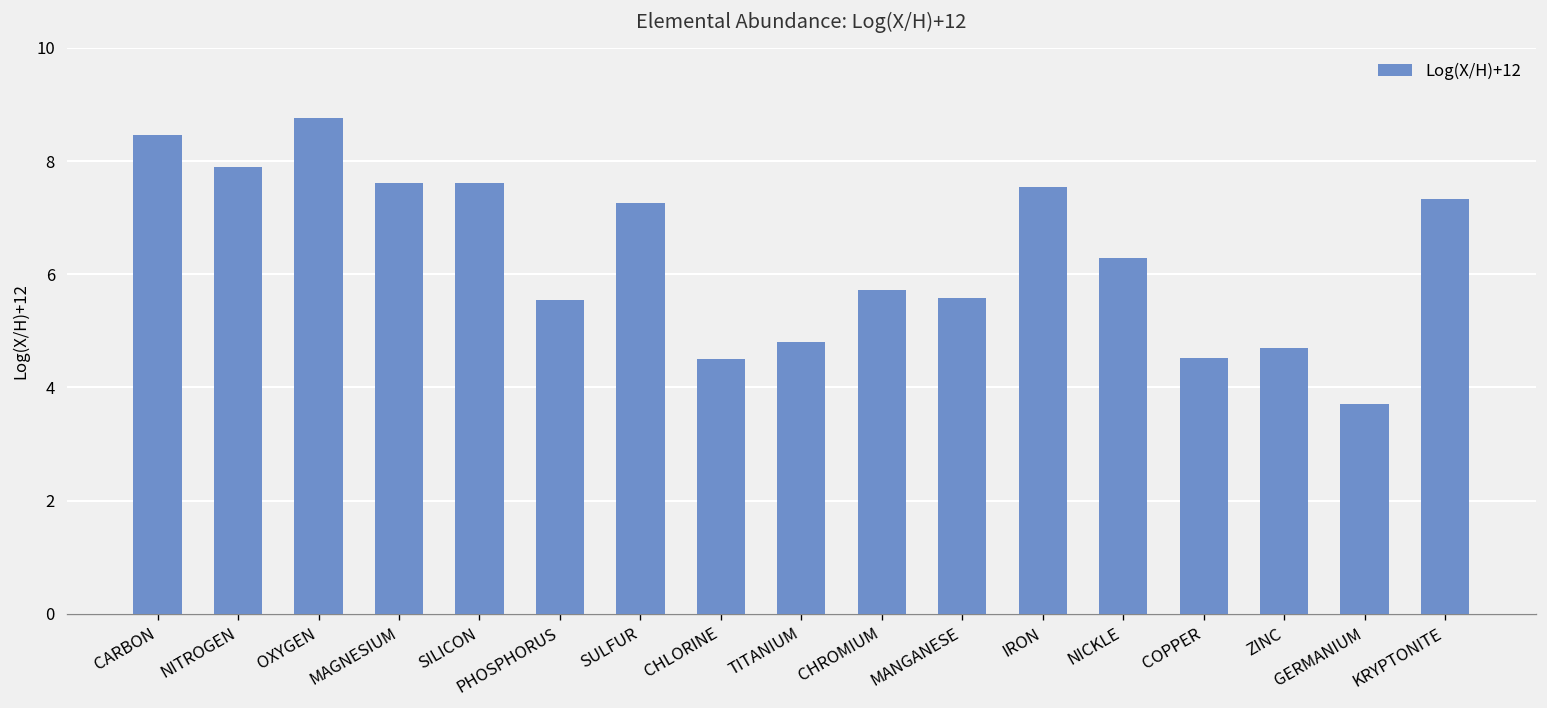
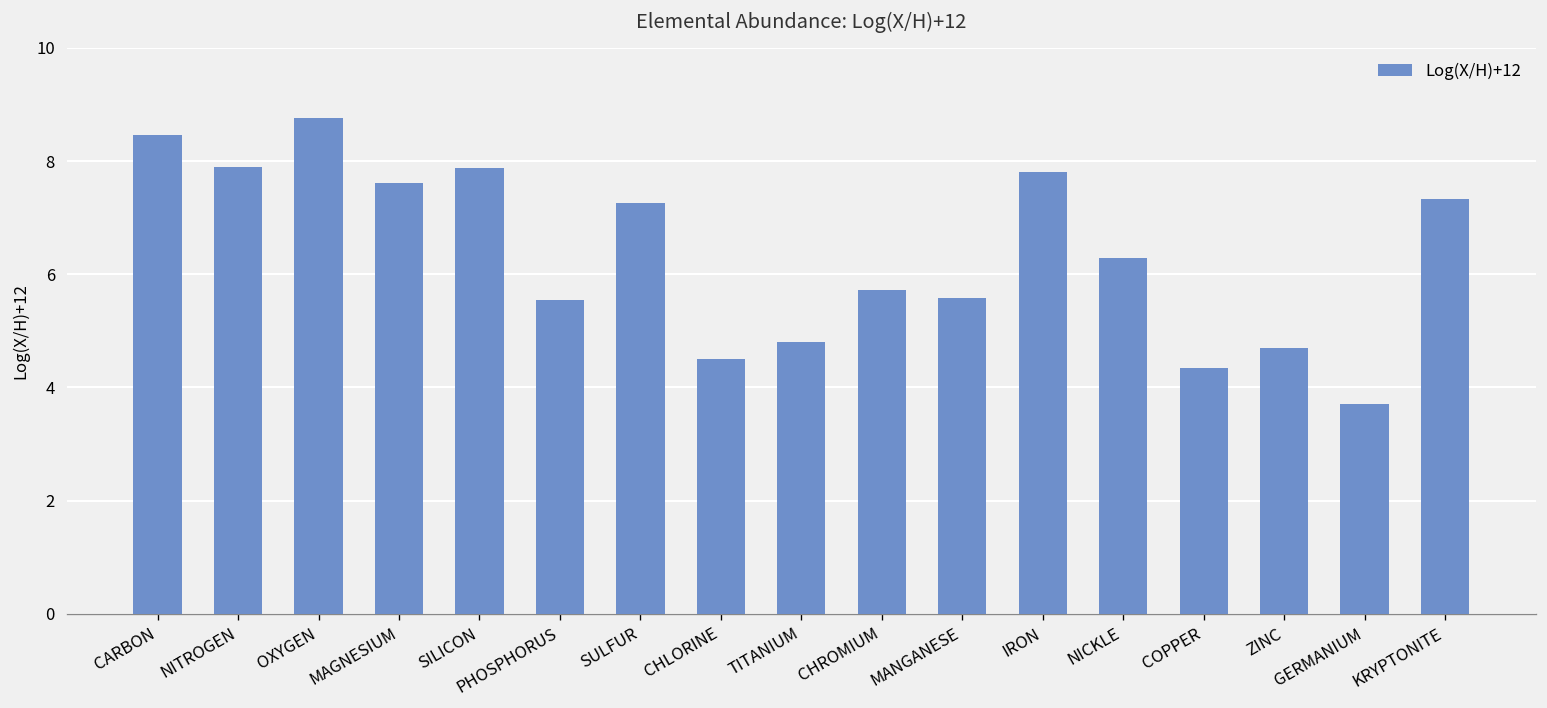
SILICON: 7.6 -> 7.9
IRON: 7.5 -> 7.8
COPPER: 4.5 -> 4.3
